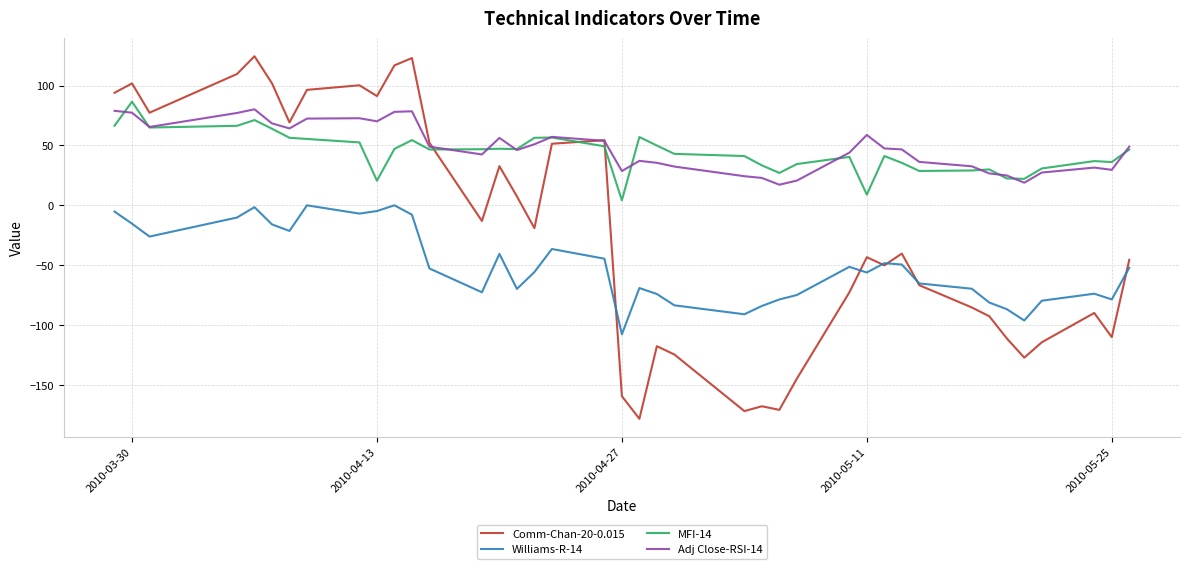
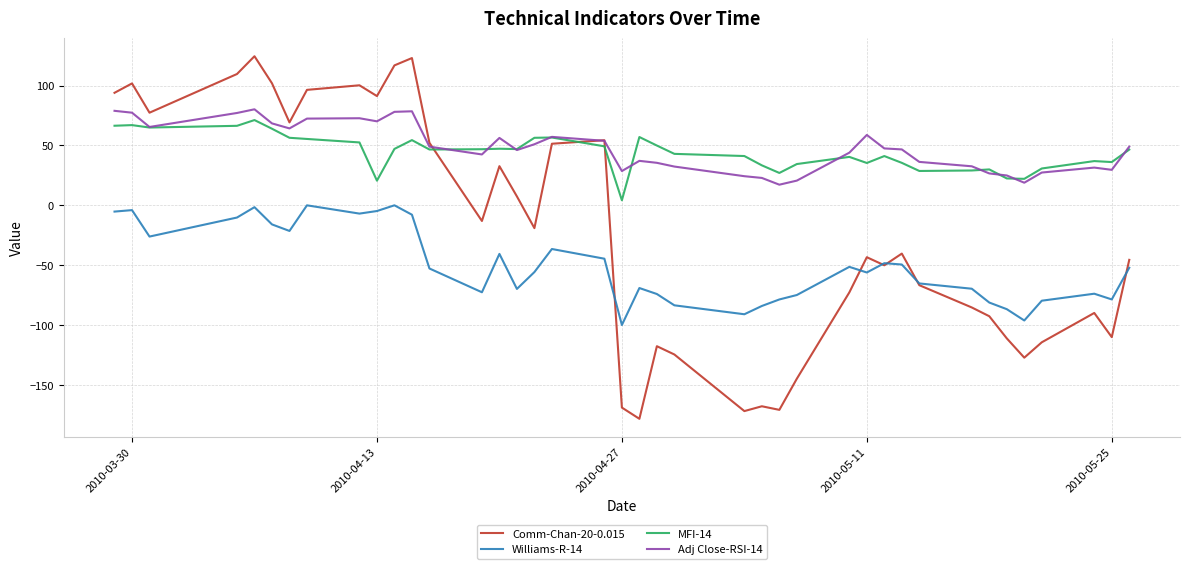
Williams-R-14, 2010-03-30: -15 -> -4
MFI-14, 2010-03-30: 87 -> 67
Comm-Chan-20-0.015, 2010-04-27: -159 -> -169
Williams-R-14, 2010-04-27: -108 -> -100
MFI-14, 2010-05-11: 9 -> 35
